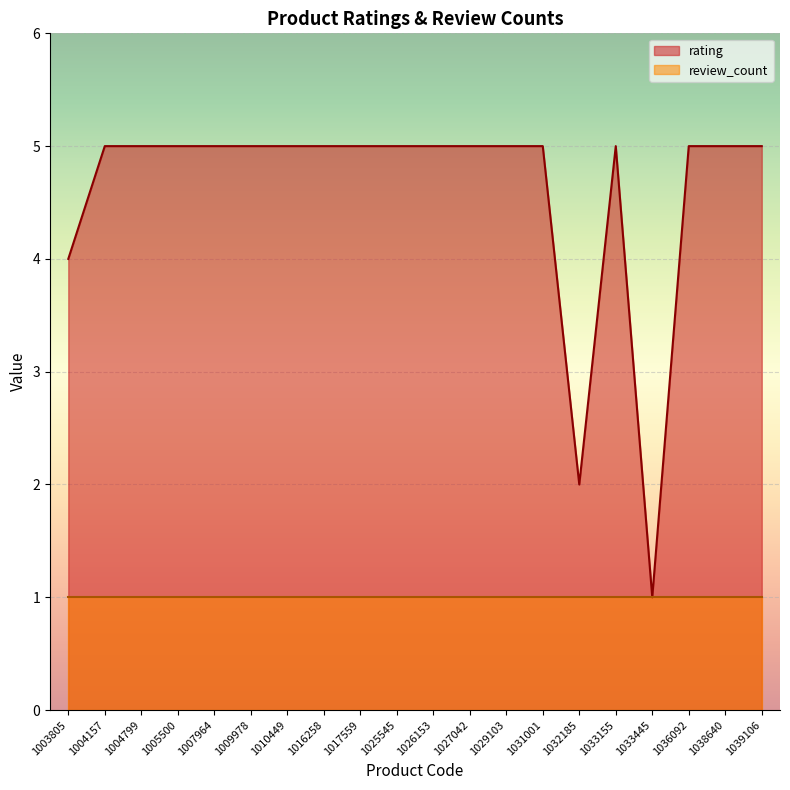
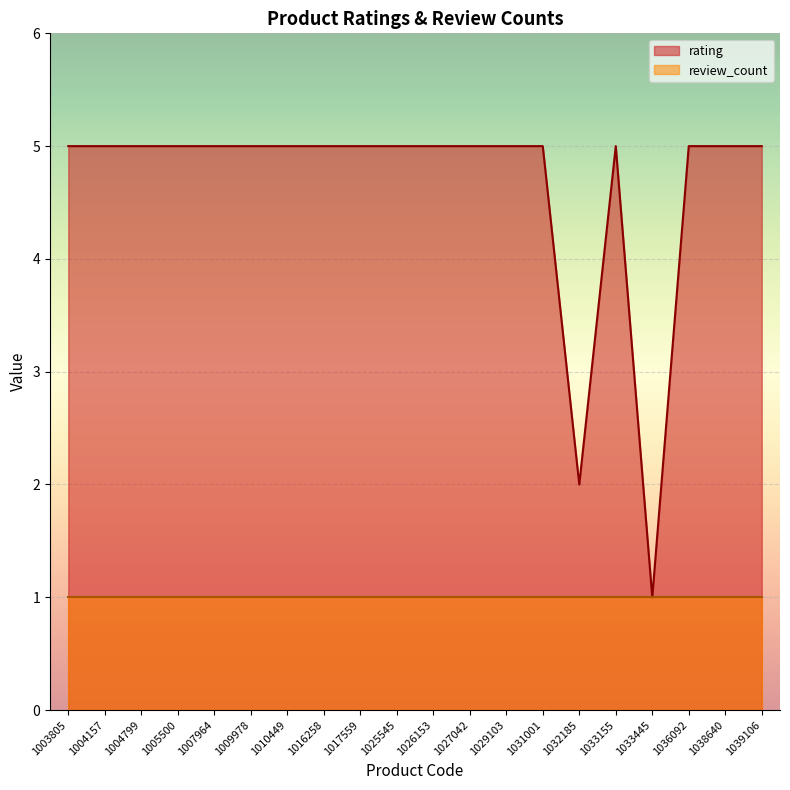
rating, 1003805: 4 -> 5
